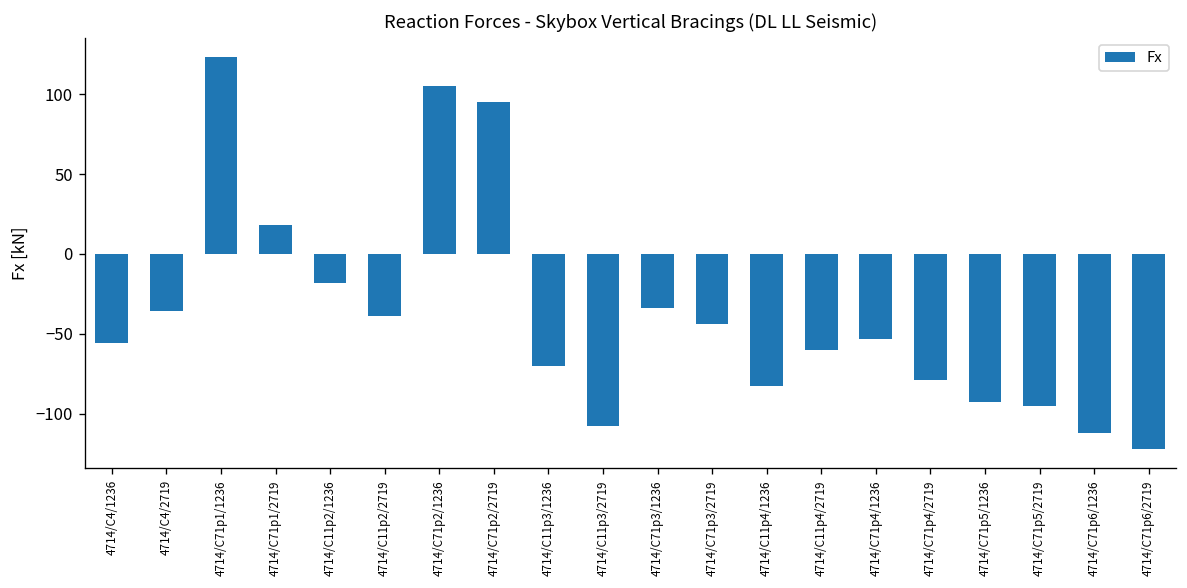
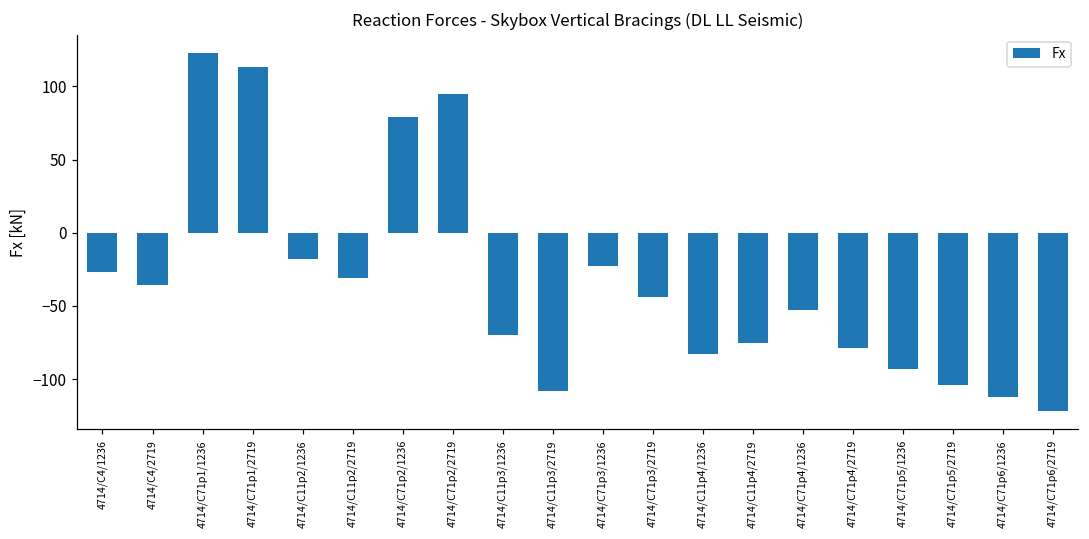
4714/C4/1236: -56 -> -27
4714/C71p1/2719: 18 -> 113
4714/C11p2/2719: -39 -> -31
4714/C71p2/1236: 105 -> 79
4714/C71p3/1236: -34 -> -23
4714/C11p4/2719: -60 -> -75
4714/C71p5/2719: -95 -> -104
